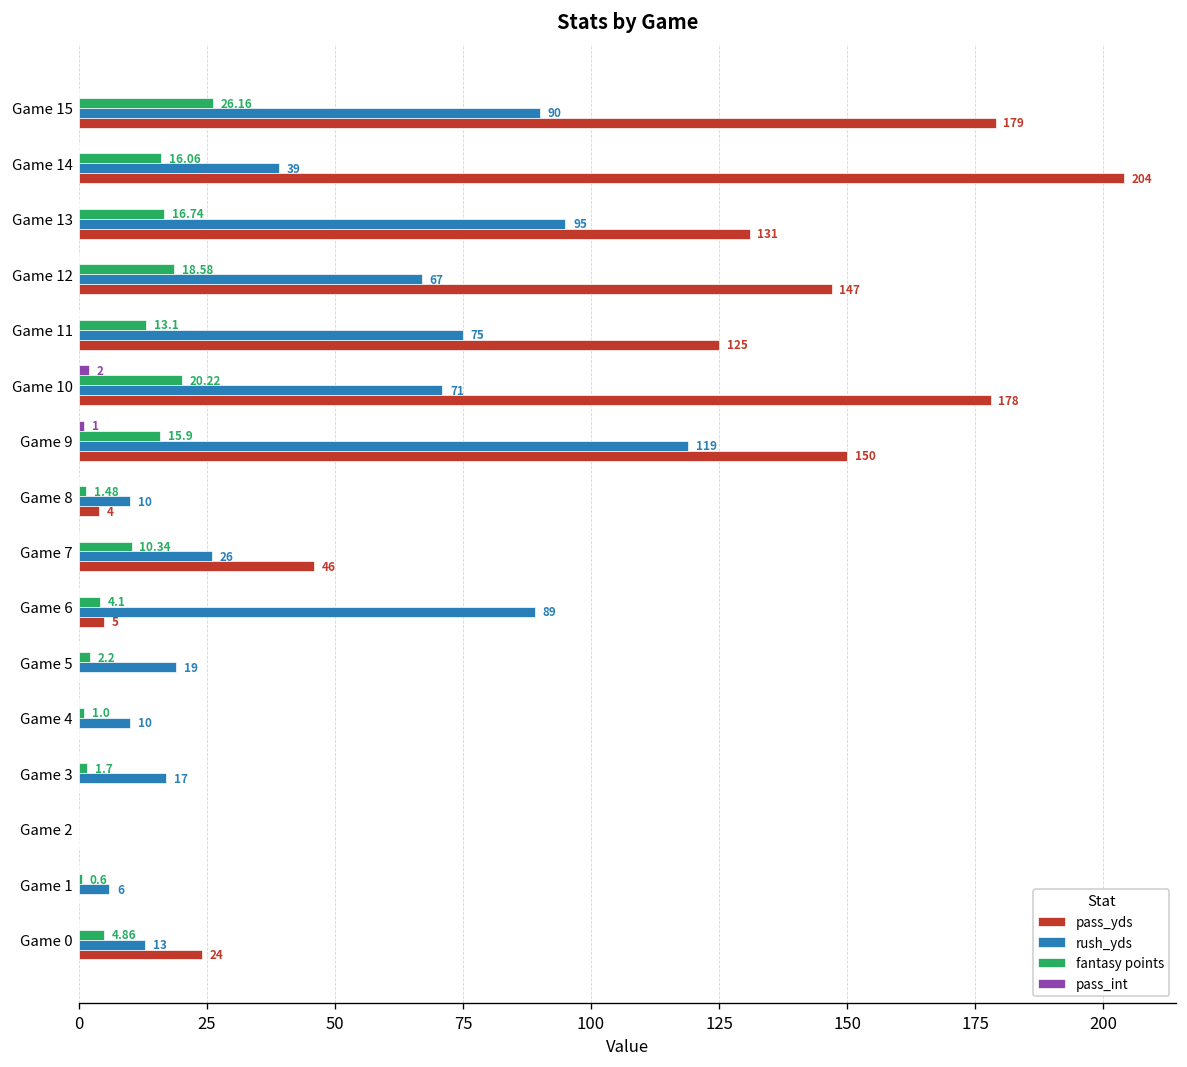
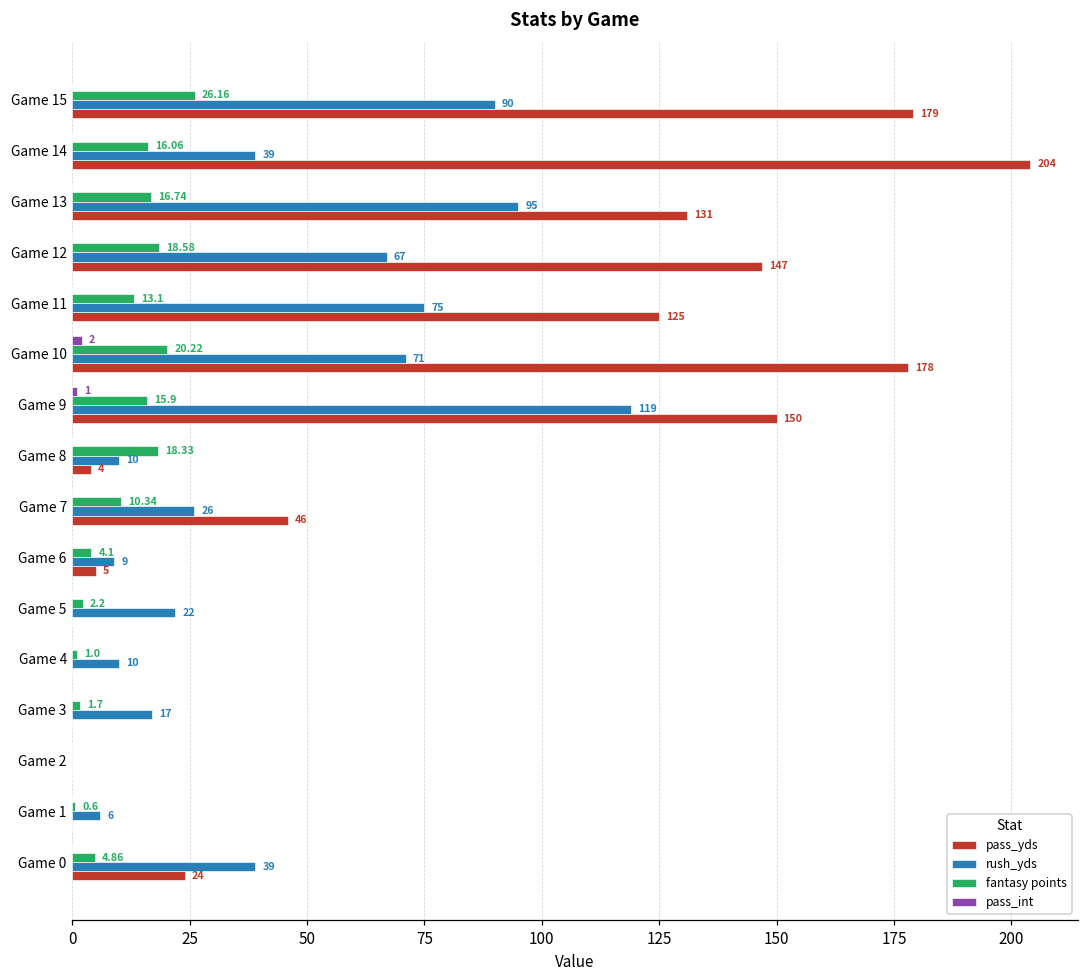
fantasy points, Game 8: 1.48 -> 18.33
rush_yds, Game 6: 89 -> 9
rush_yds, Game 5: 19 -> 22
rush_yds, Game 0: 13 -> 39
